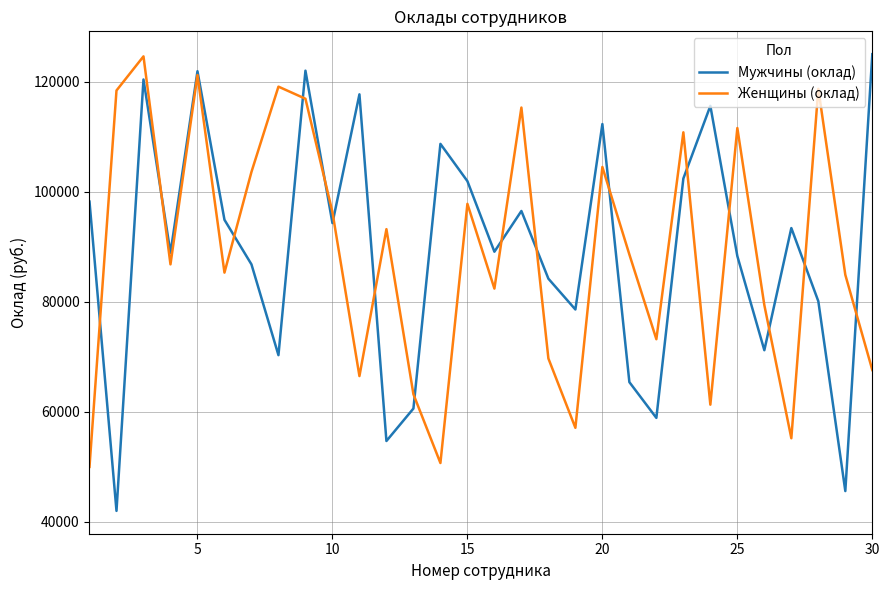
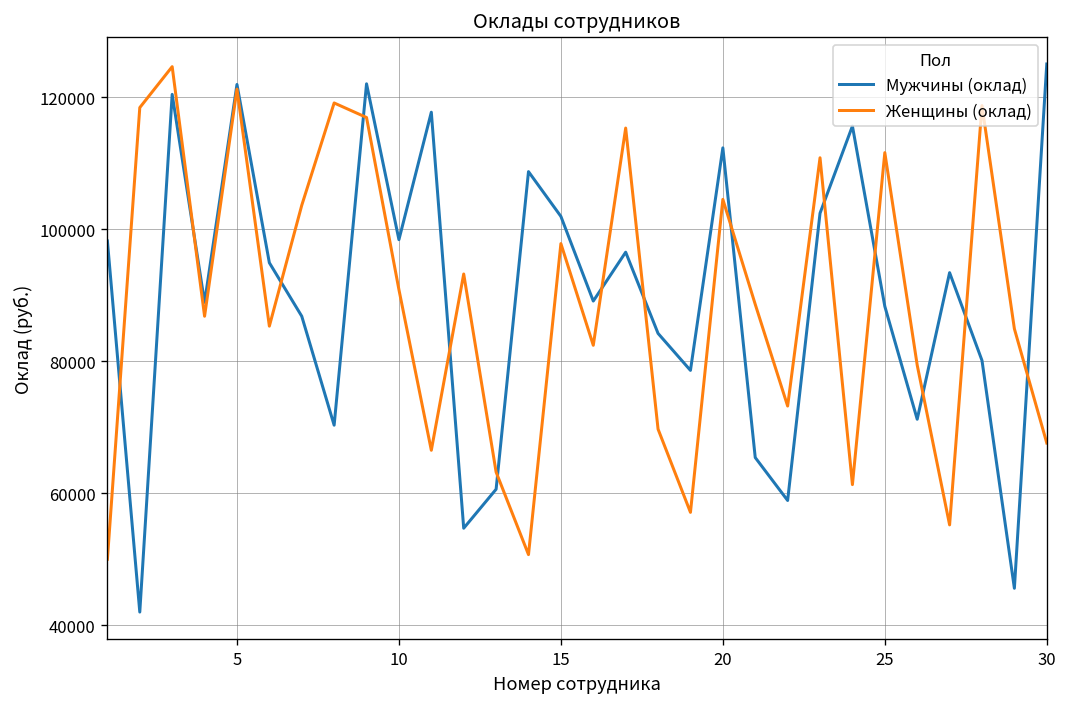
Мужчины (оклад), 10: 94000 -> 98000
Женщины (оклад), 10: 96000 -> 91000
